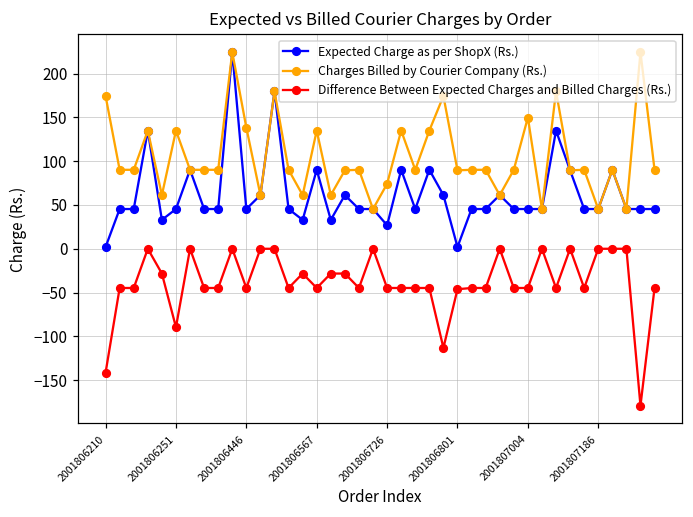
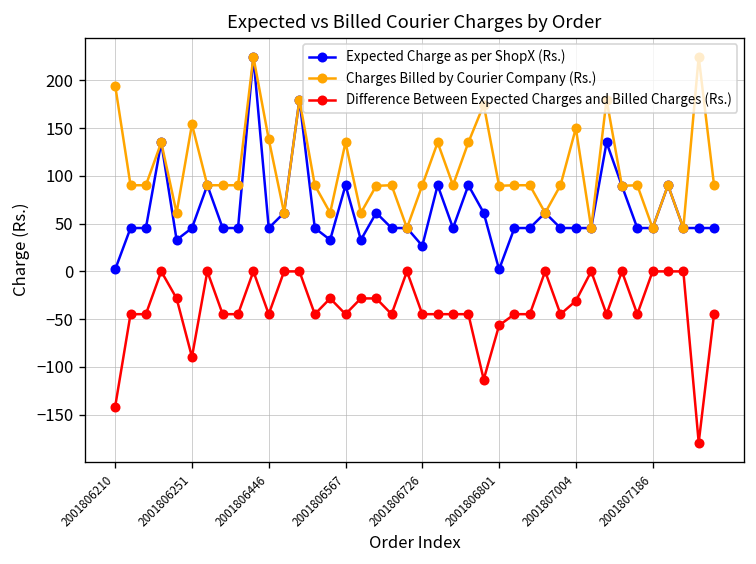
Charges Billed by Courier Company (Rs.), 2001806210: 170 -> 190
Charges Billed by Courier Company (Rs.), 2001806251: 140 -> 150
Charges Billed by Courier Company (Rs.), 2001806726: 70 -> 90
Difference Between Expected Charges and Billed Charges (Rs.), 2001806801: -50 -> -60
Difference Between Expected Charges and Billed Charges (Rs.), 2001807004: -40 -> -30
